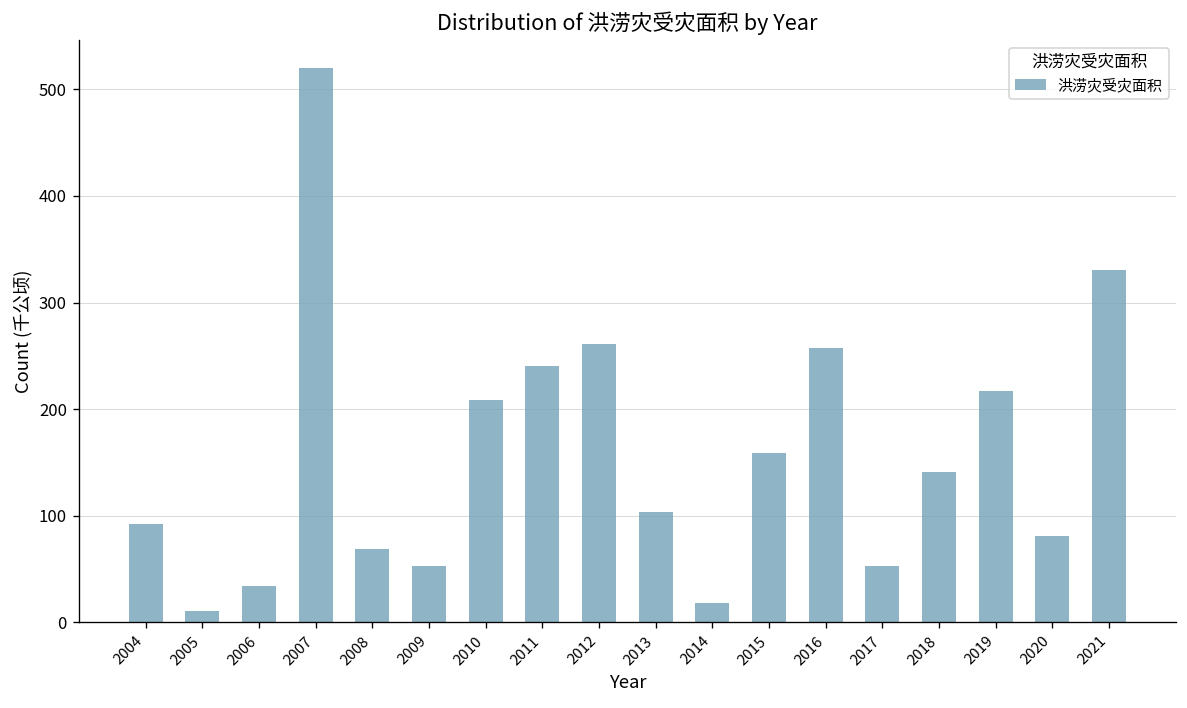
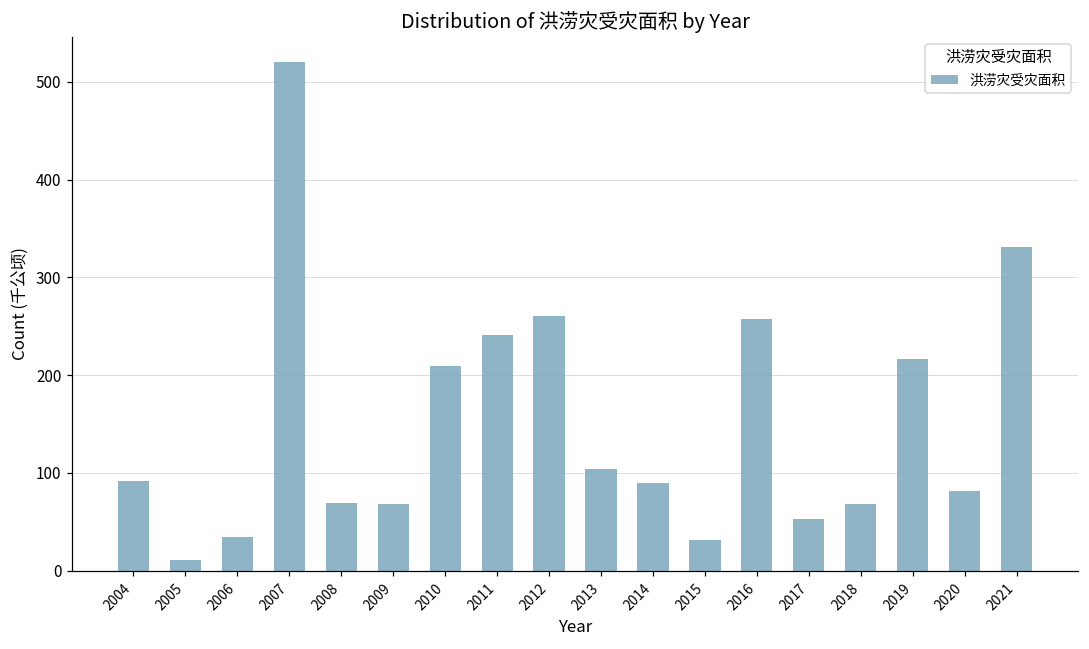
2009: 50 -> 70
2014: 20 -> 90
2015: 160 -> 30
2018: 140 -> 70
